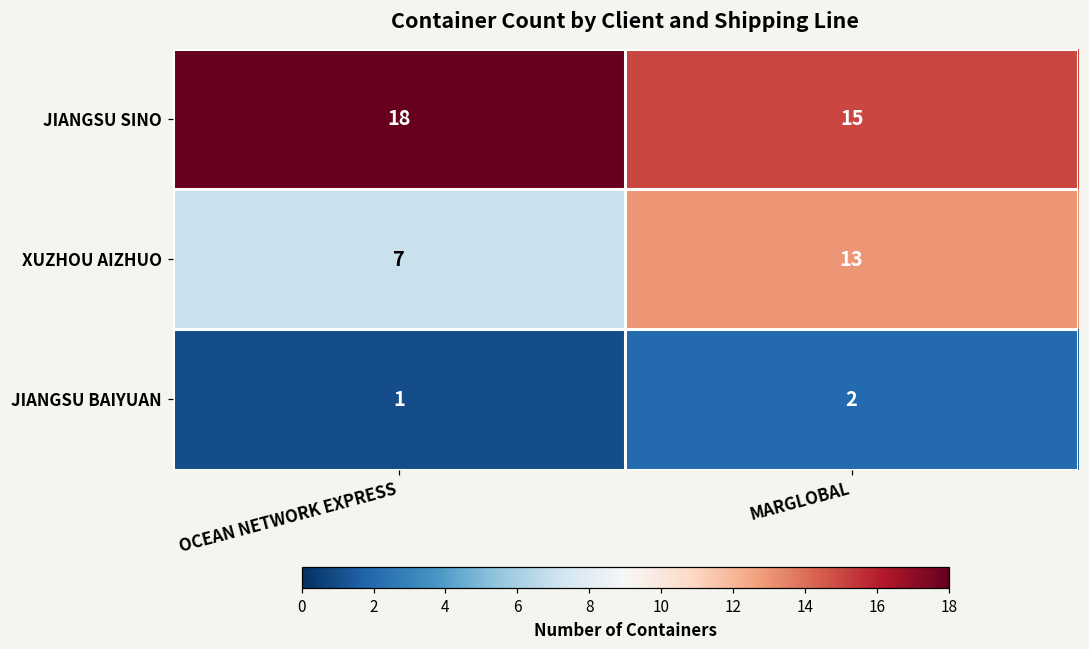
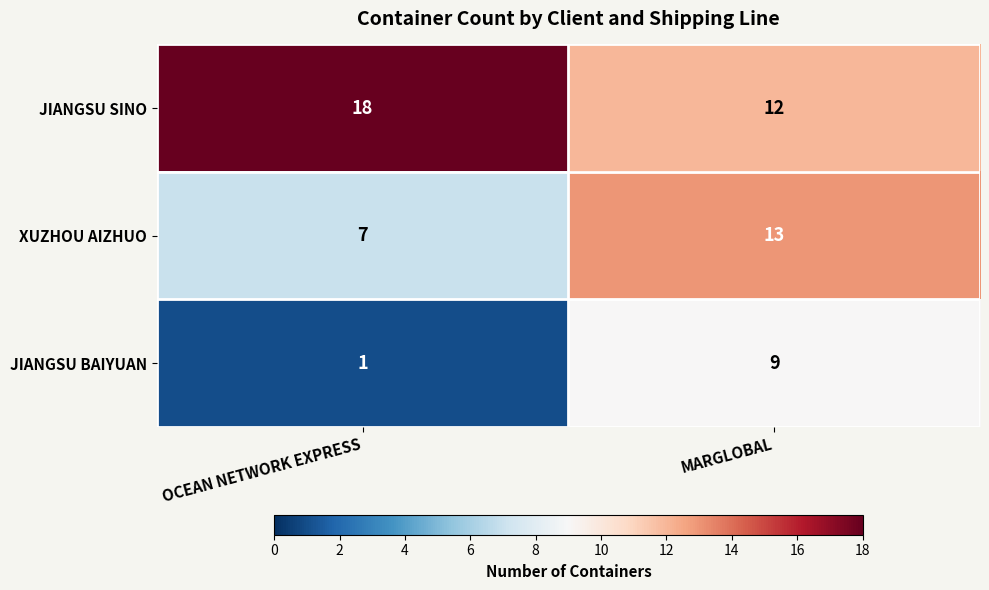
JIANGSU SINO, MARGLOBAL: 15 -> 12
JIANGSU BAIYUAN, MARGLOBAL: 2 -> 9
